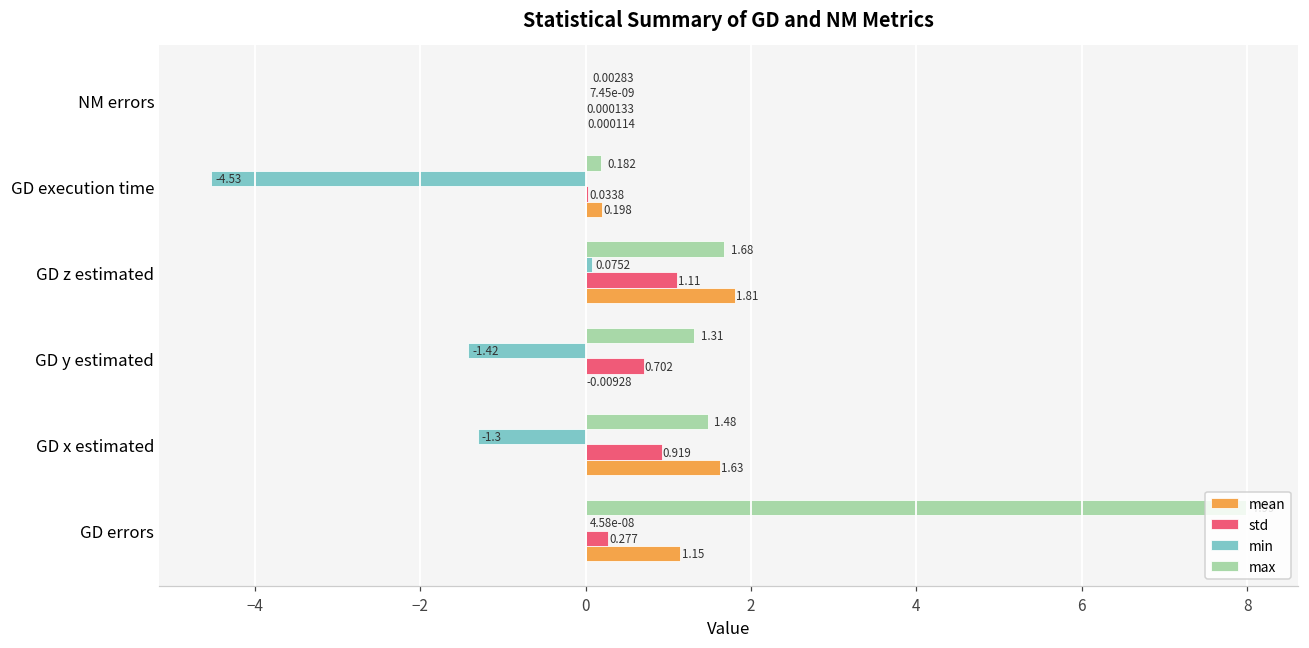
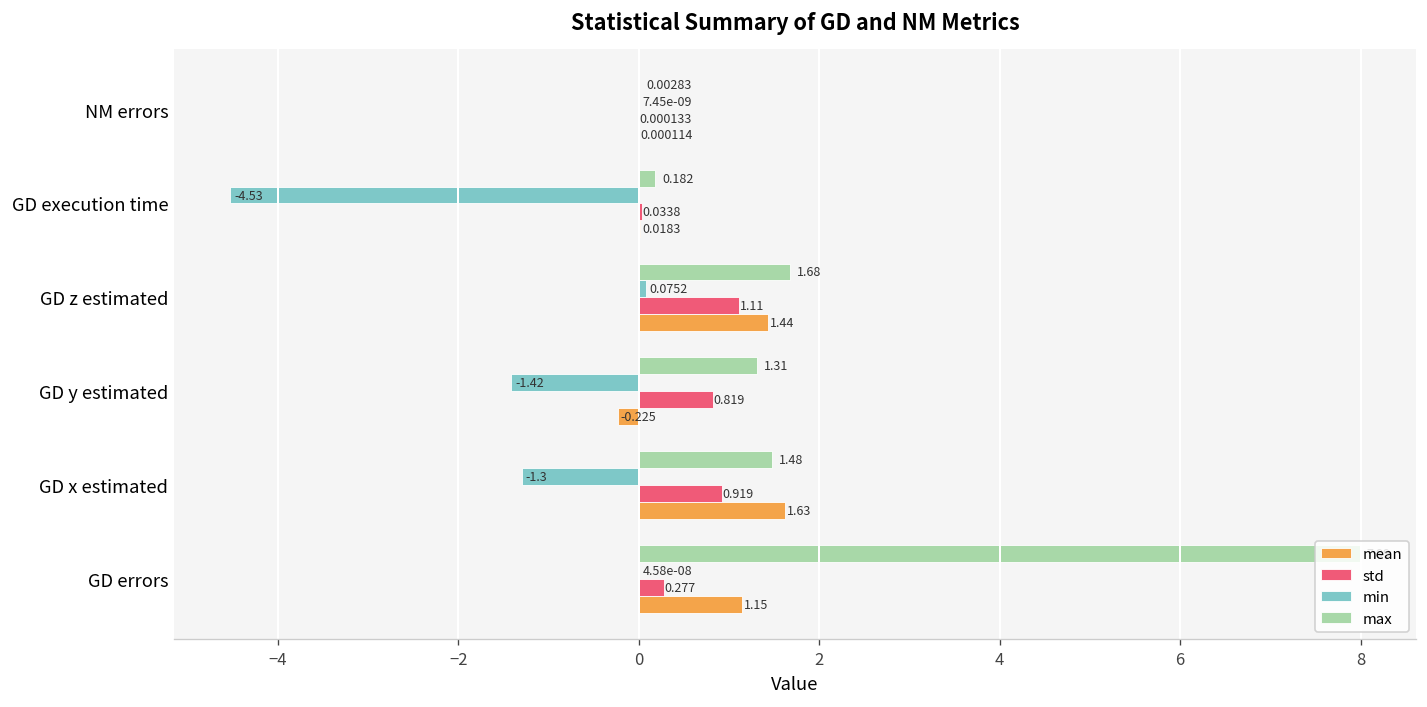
mean, GD execution time: 0.198 -> 0.0183
mean, GD z estimated: 1.81 -> 1.44
std, GD y estimated: 0.702 -> 0.819
mean, GD y estimated: -0.00928 -> -0.225
